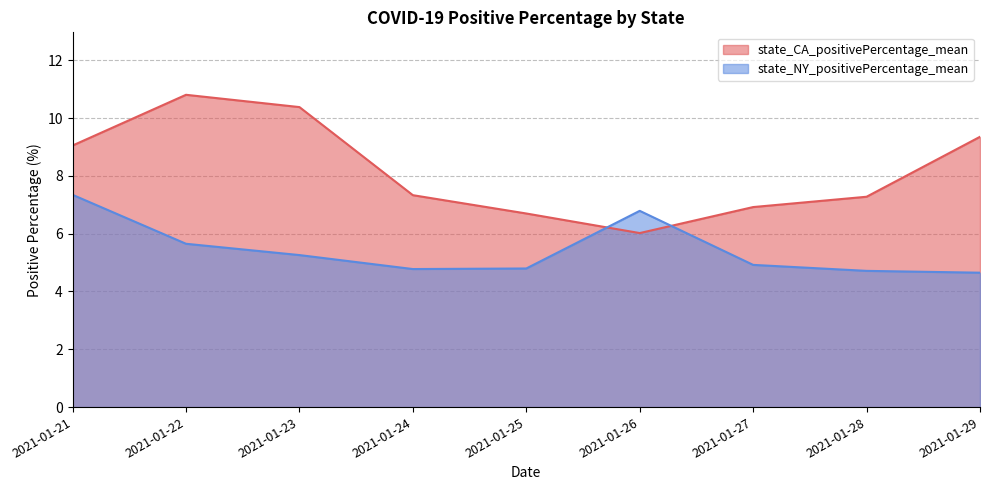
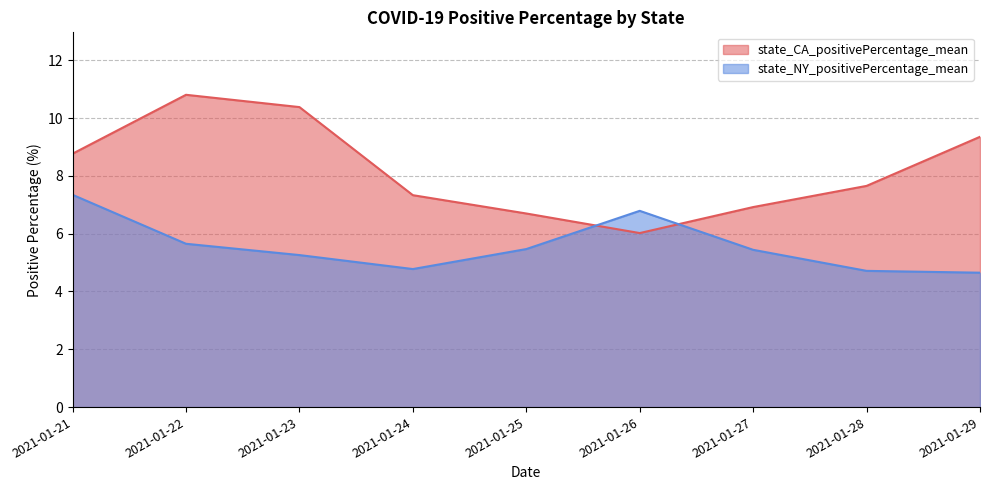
state_CA_positivePercentage_mean, 2021-01-21: 9.1 -> 8.8
state_NY_positivePercentage_mean, 2021-01-25: 4.8 -> 5.5
state_NY_positivePercentage_mean, 2021-01-27: 4.9 -> 5.4
state_CA_positivePercentage_mean, 2021-01-28: 7.3 -> 7.7
